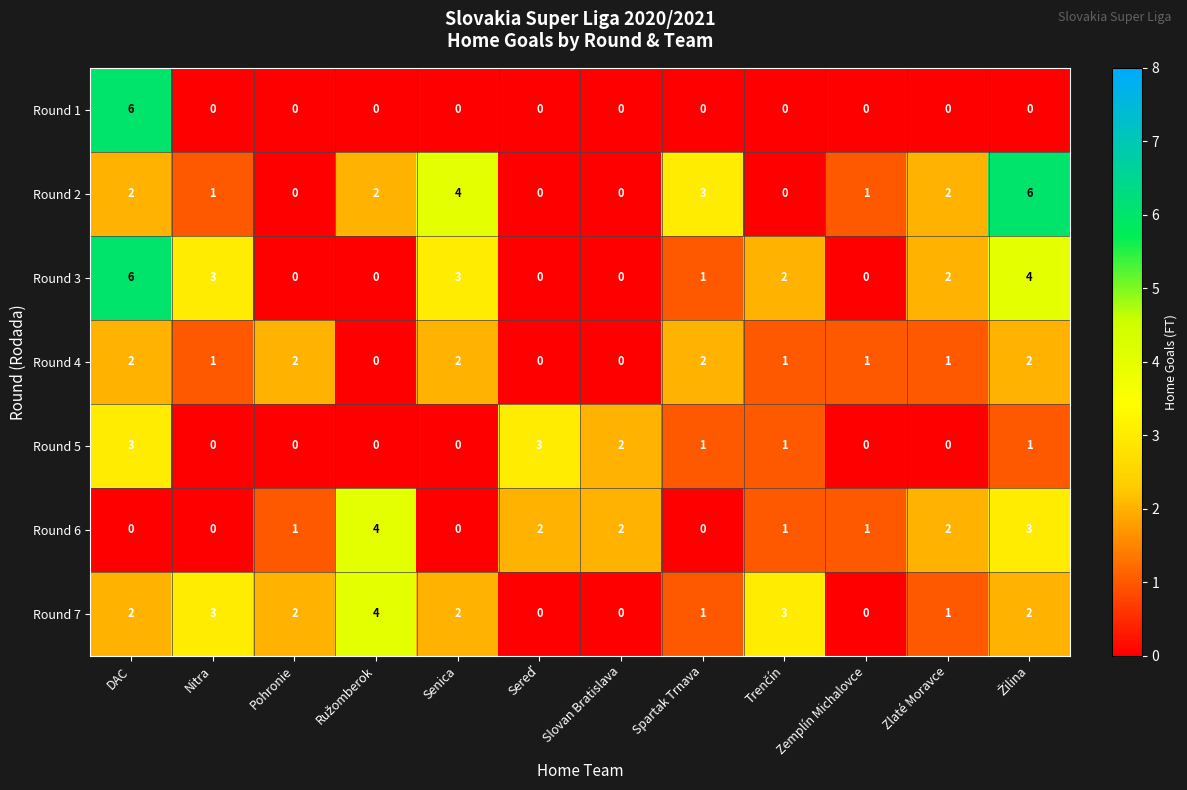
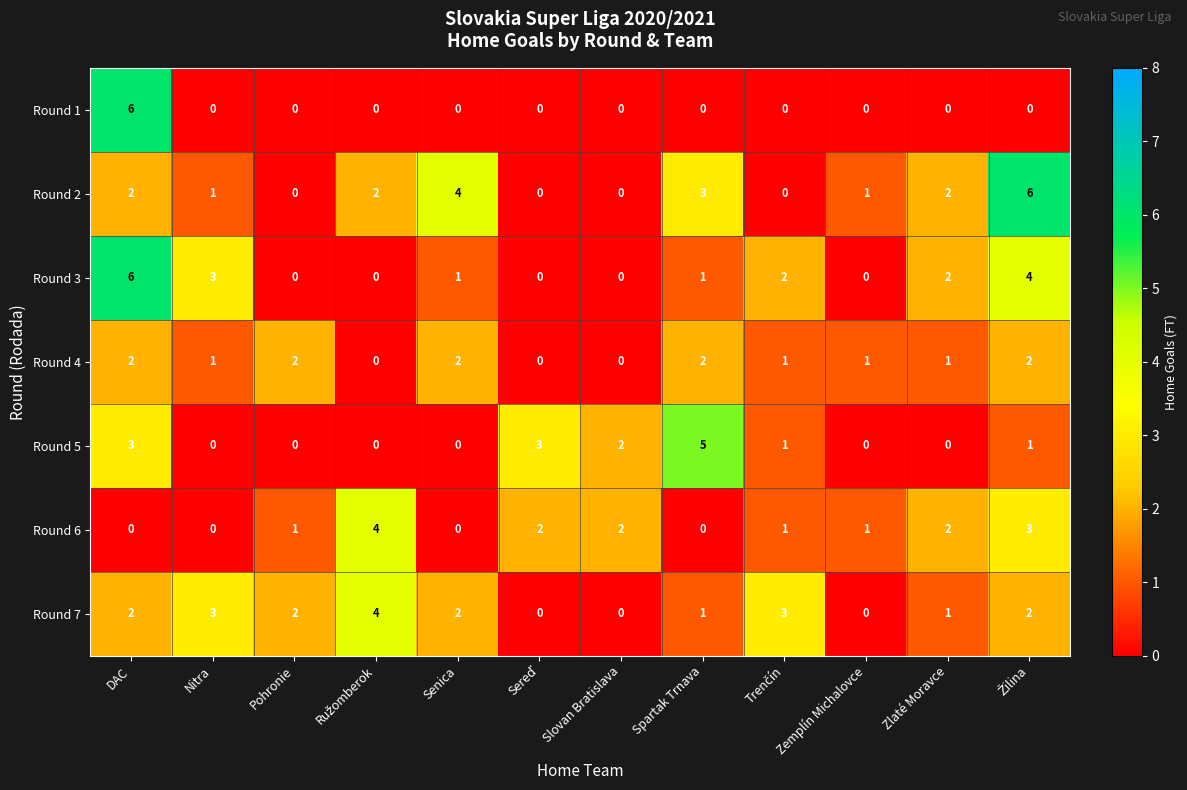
Round 3, Senica: 3 -> 1
Round 5, Spartak Trnava: 1 -> 5
